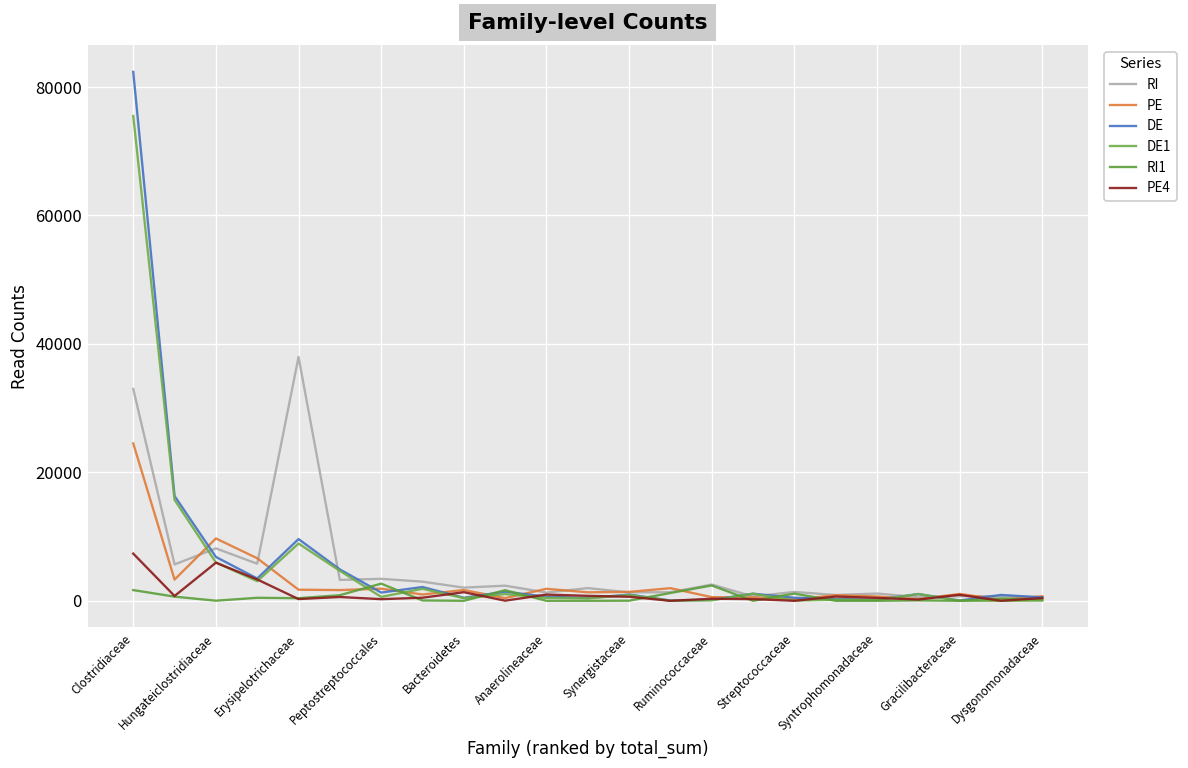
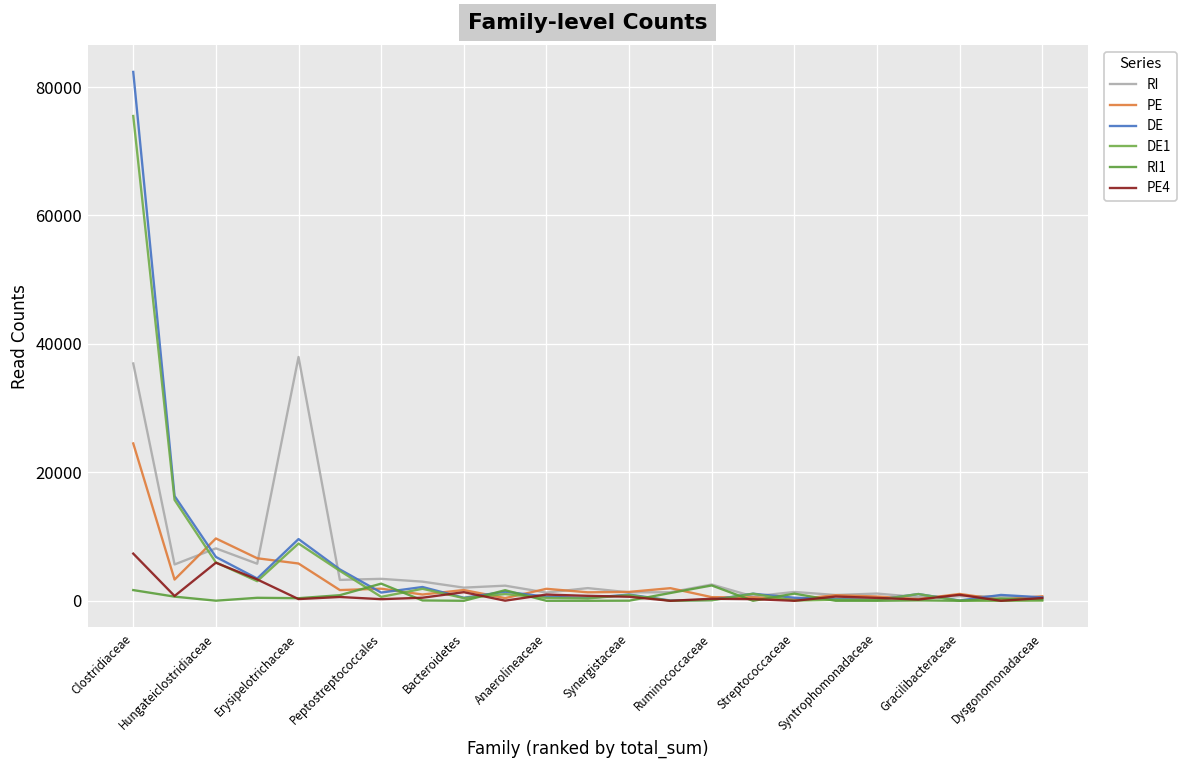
RI, Clostridiaceae: 33000 -> 37000
PE, Erysipelotrichaceae: 2000 -> 6000
